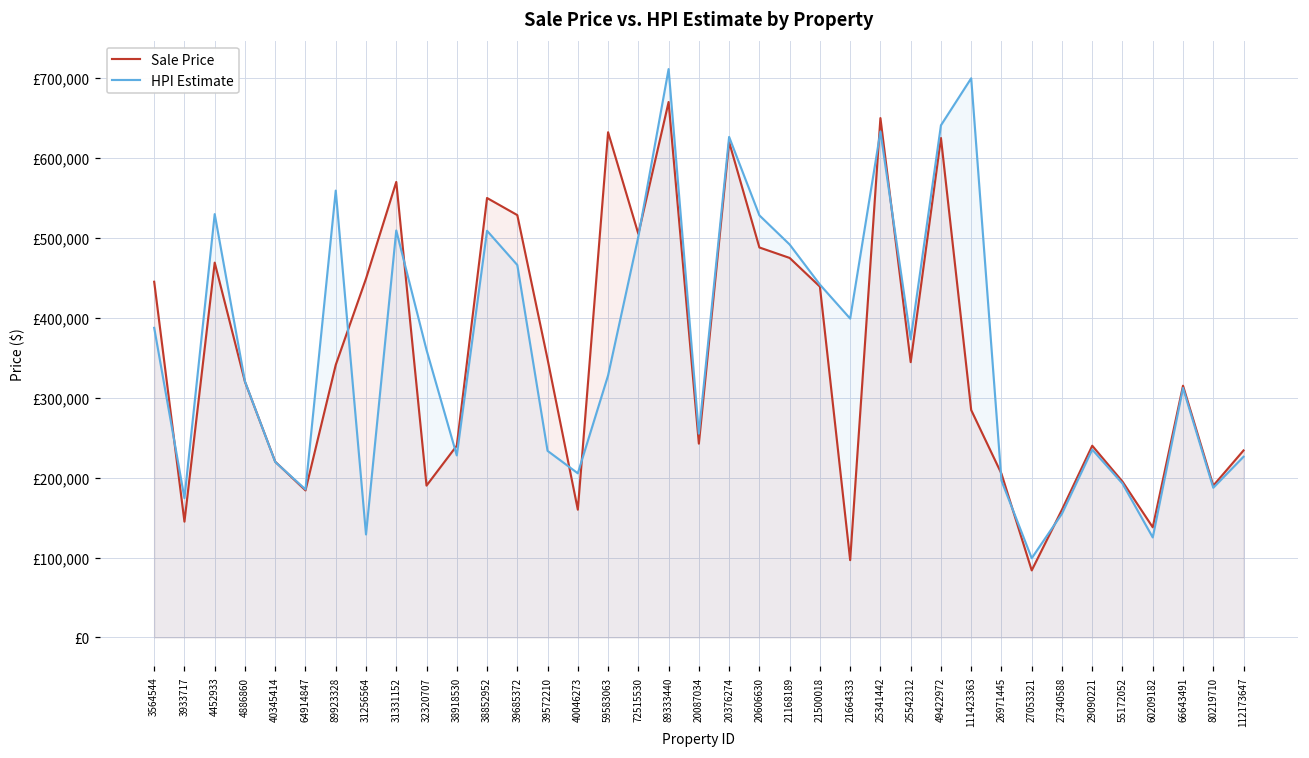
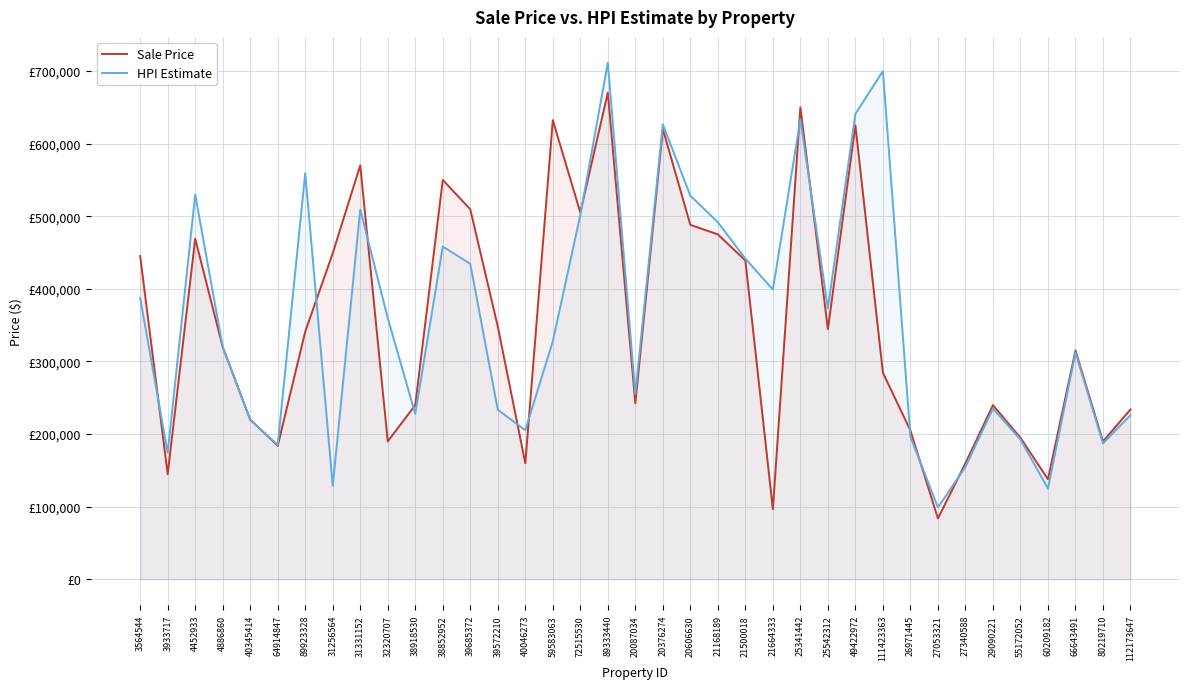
HPI Estimate, 38852952: £510,000 -> £460,000
Sale Price, 39685372: £530,000 -> £510,000
HPI Estimate, 39685372: £470,000 -> £430,000
